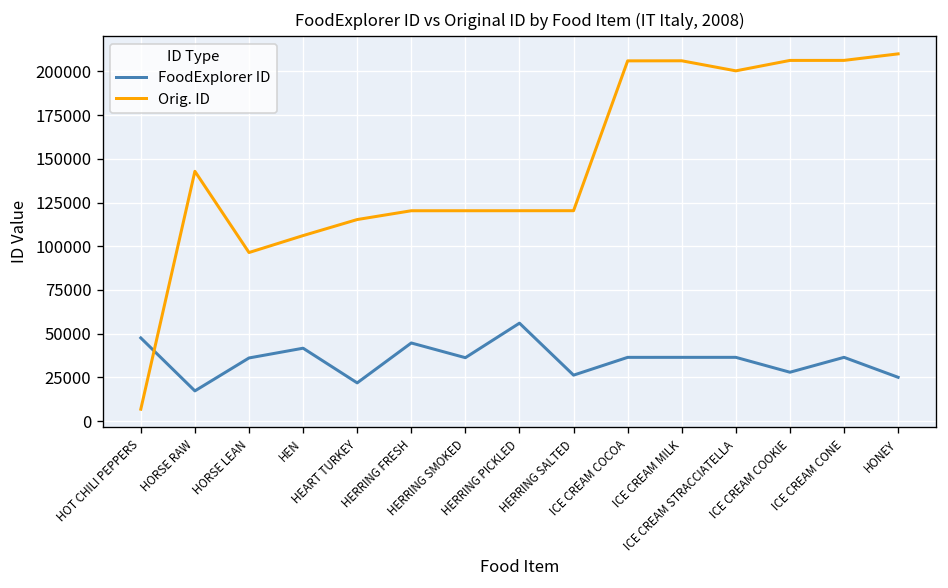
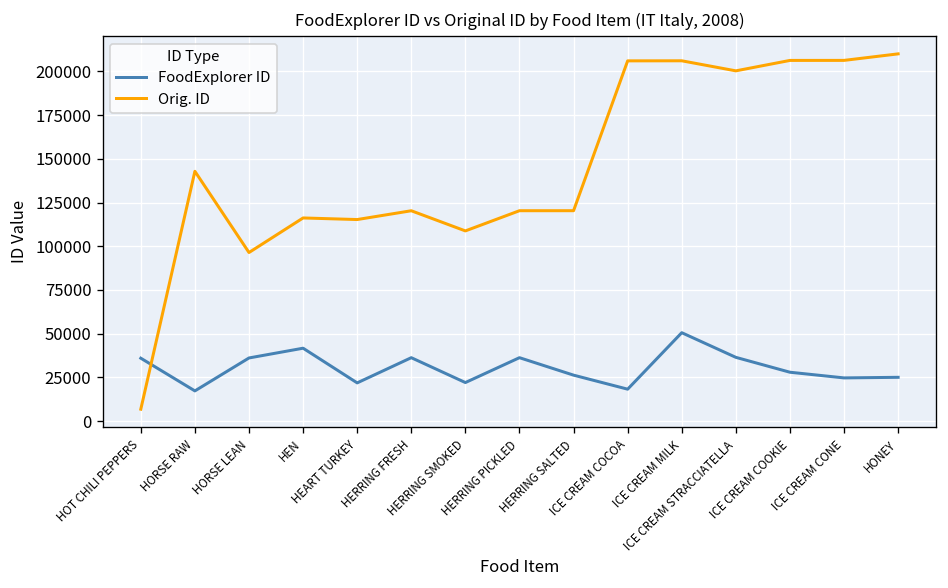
FoodExplorer ID, HOT CHILI PEPPERS: 48000 -> 36000
Orig. ID, HEN: 106000 -> 116000
FoodExplorer ID, HERRING FRESH: 45000 -> 36000
FoodExplorer ID, HERRING SMOKED: 36000 -> 22000
Orig. ID, HERRING SMOKED: 120000 -> 109000
FoodExplorer ID, HERRING PICKLED: 56000 -> 36000
FoodExplorer ID, ICE CREAM COCOA: 36000 -> 18000
FoodExplorer ID, ICE CREAM MILK: 36000 -> 51000
FoodExplorer ID, ICE CREAM CONE: 36000 -> 25000
